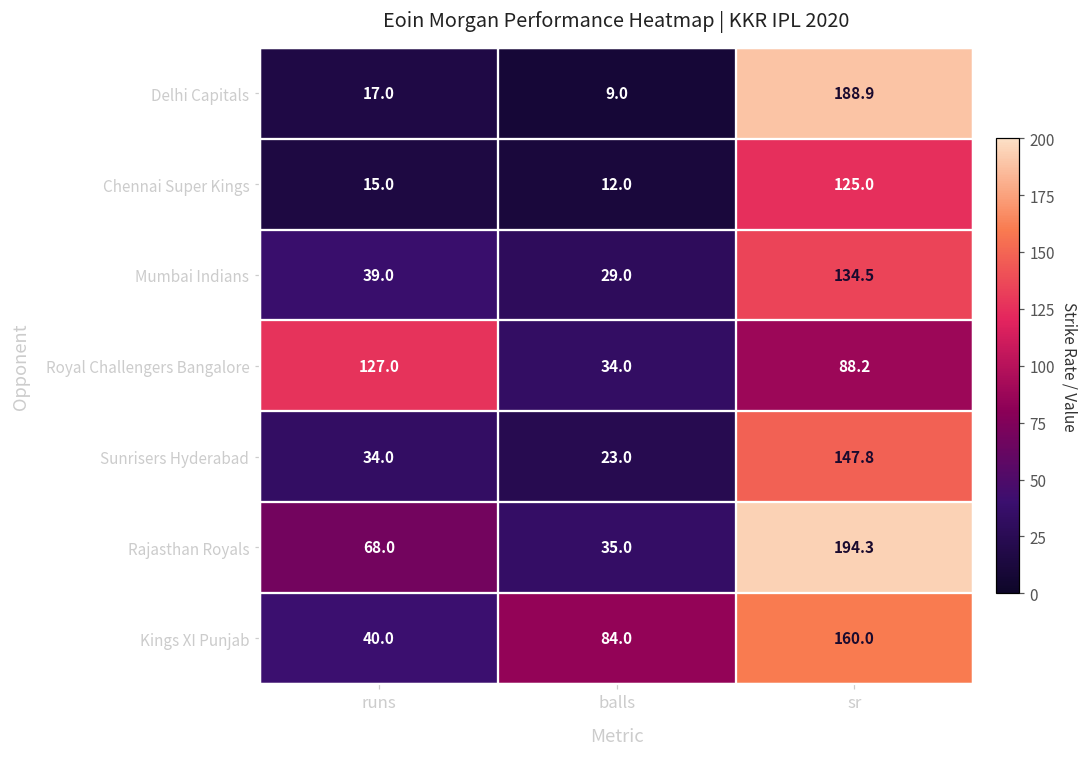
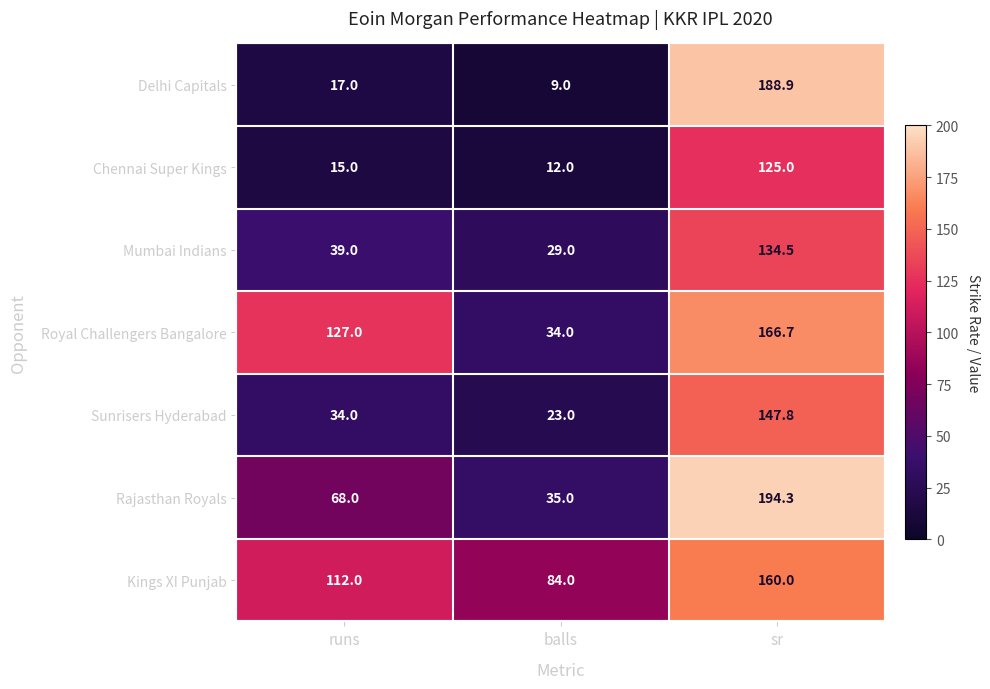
Royal Challengers Bangalore, sr: 88.2 -> 166.7
Kings XI Punjab, runs: 40.0 -> 112.0
